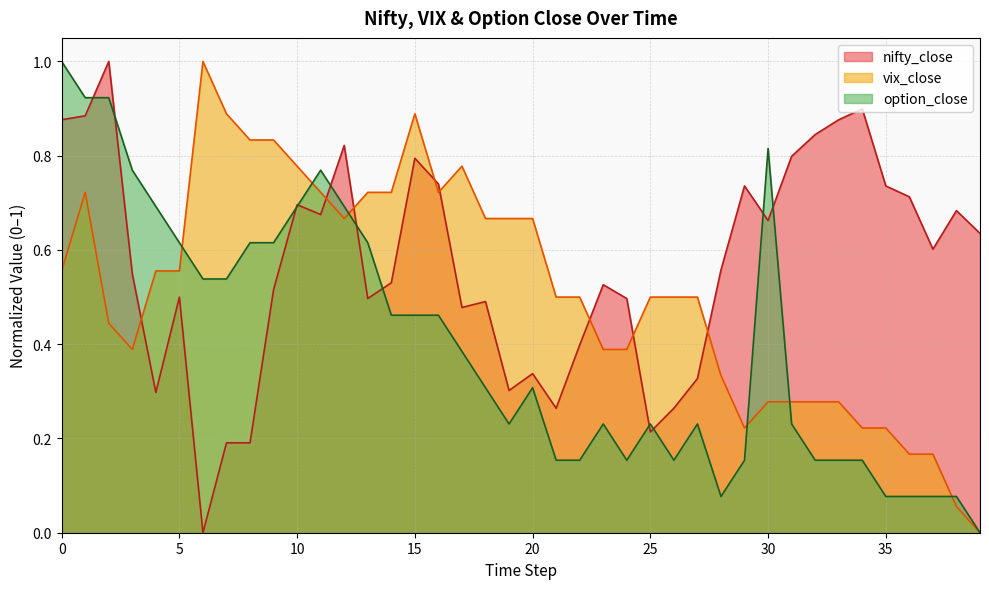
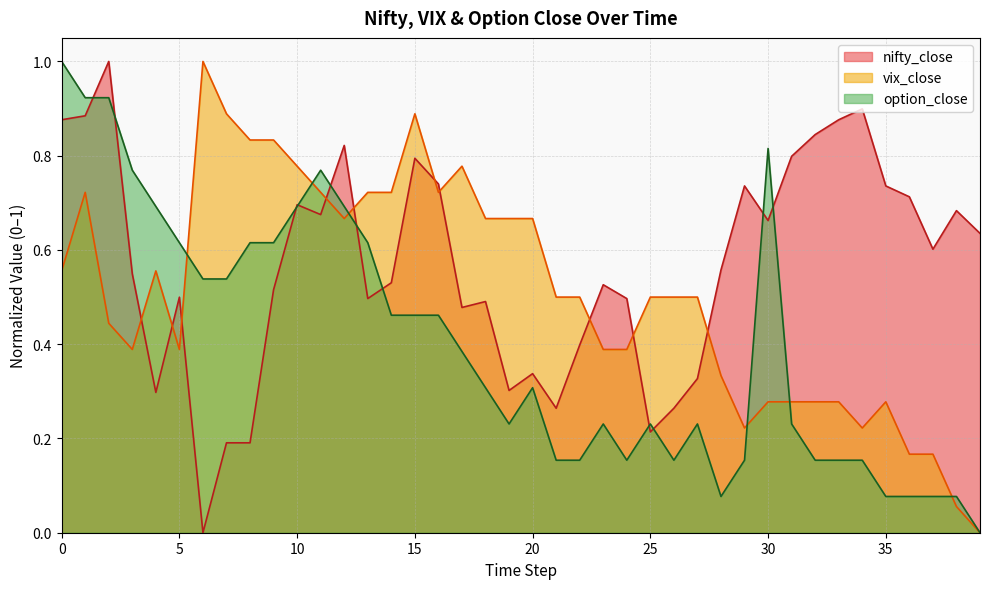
vix_close, 5: 0.56 -> 0.39
vix_close, 35: 0.22 -> 0.28
